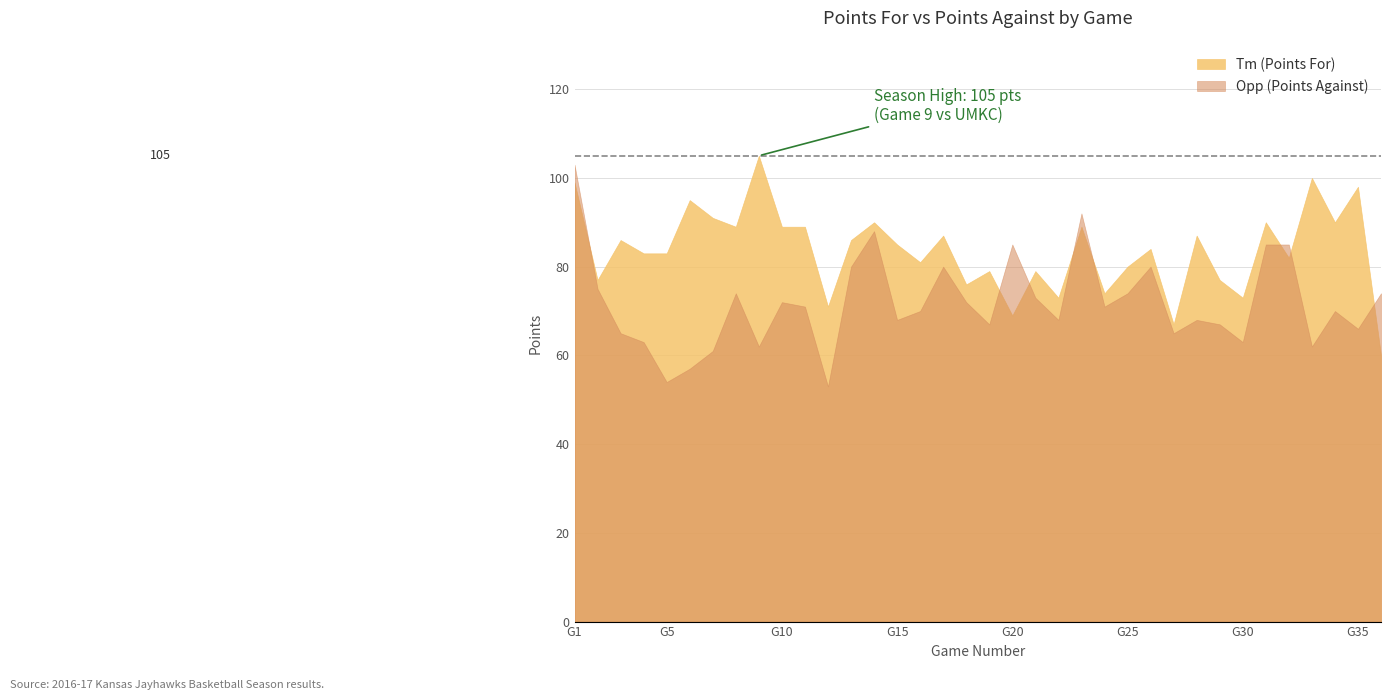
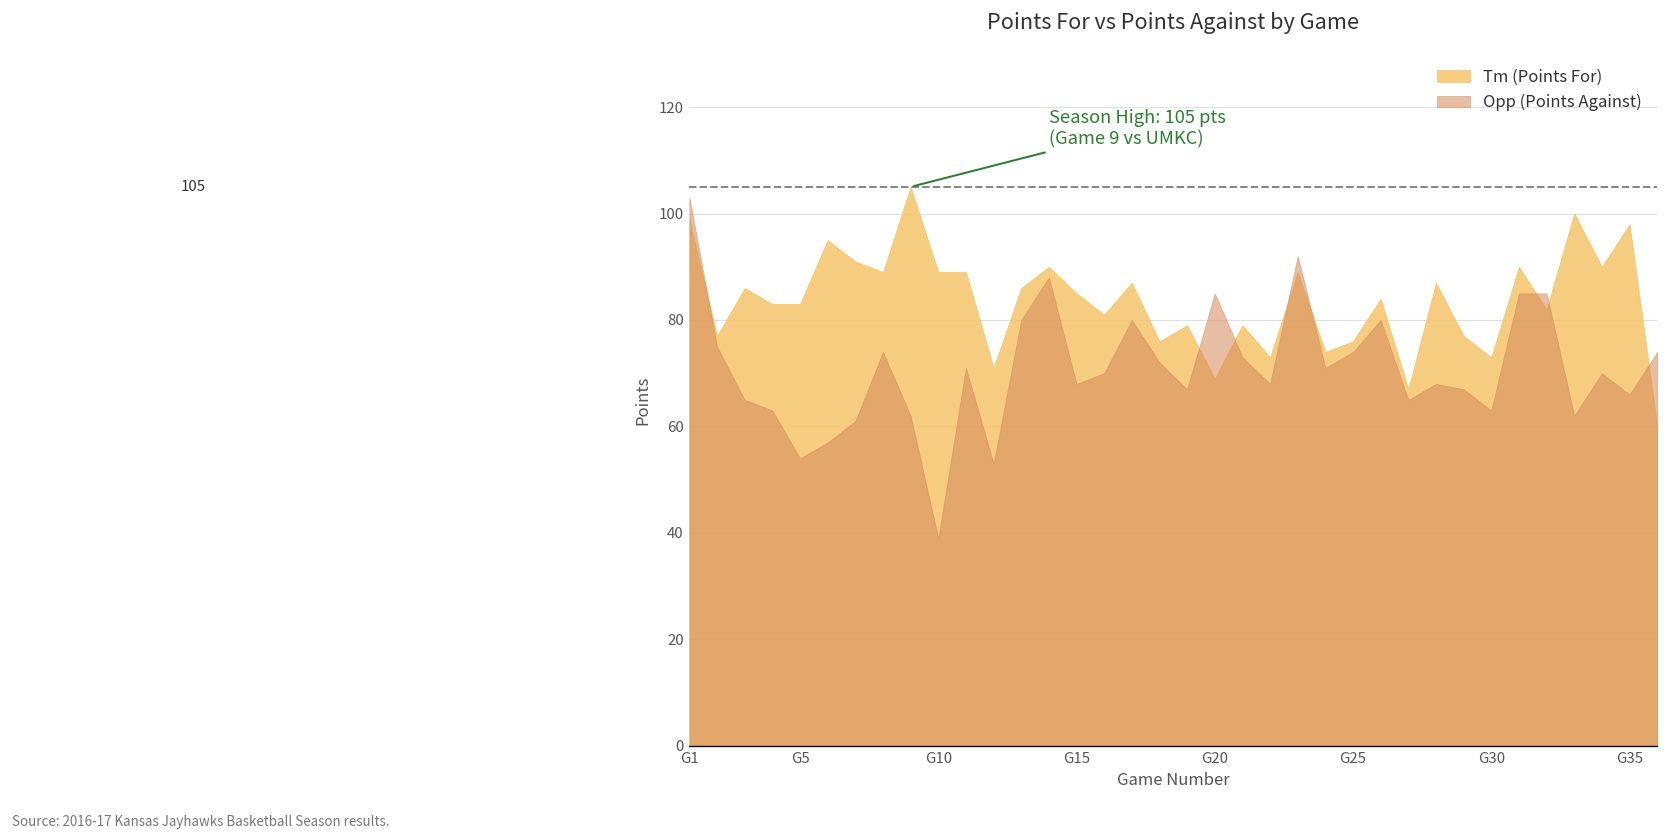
Opp (Points Against), G10: 72 -> 39
Tm (Points For), G25: 80 -> 76
